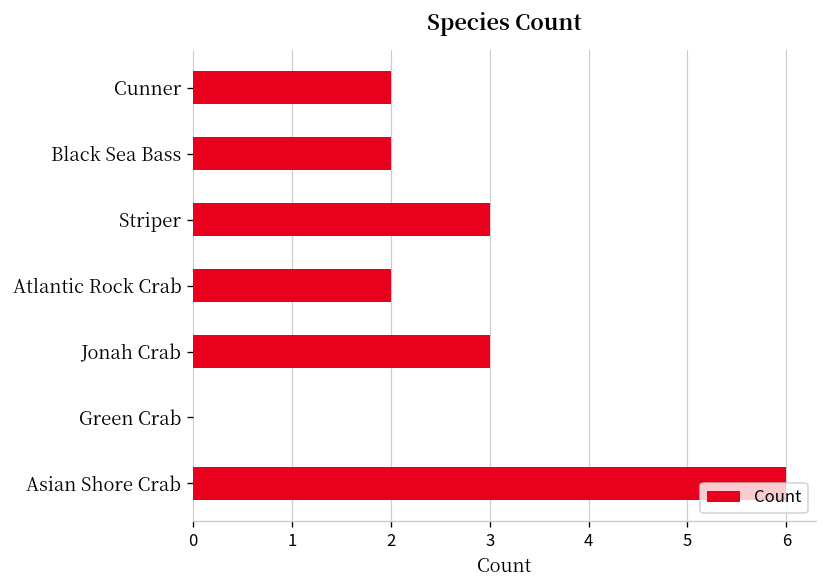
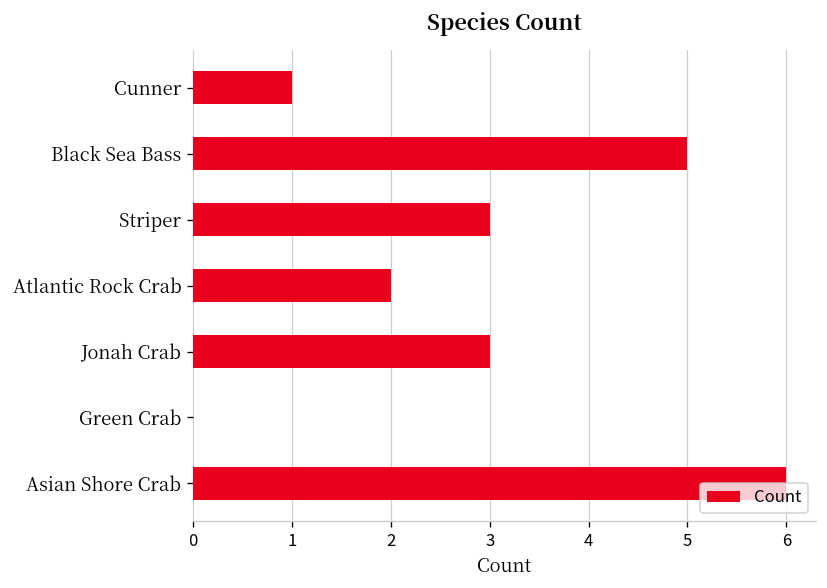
Cunner: 2 -> 1
Black Sea Bass: 2 -> 5
